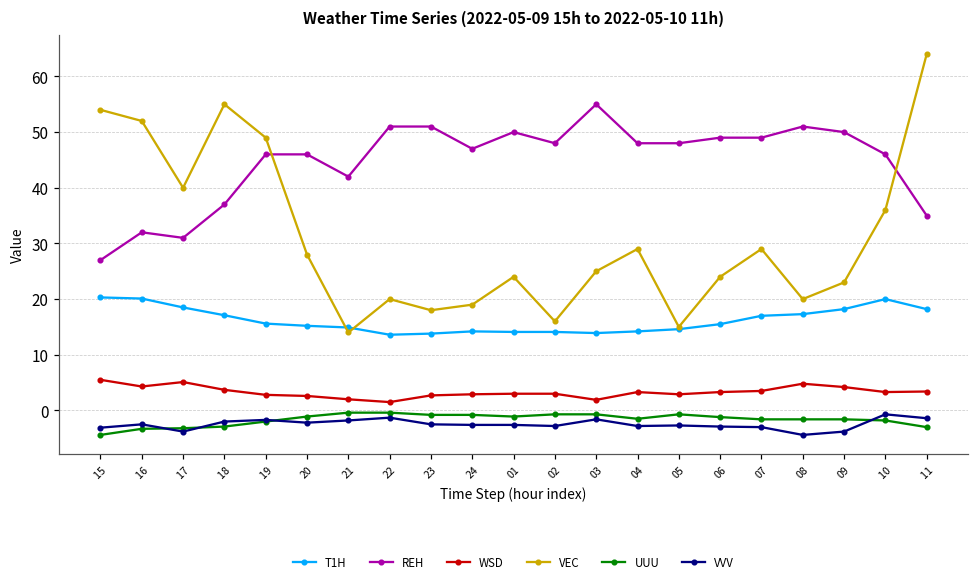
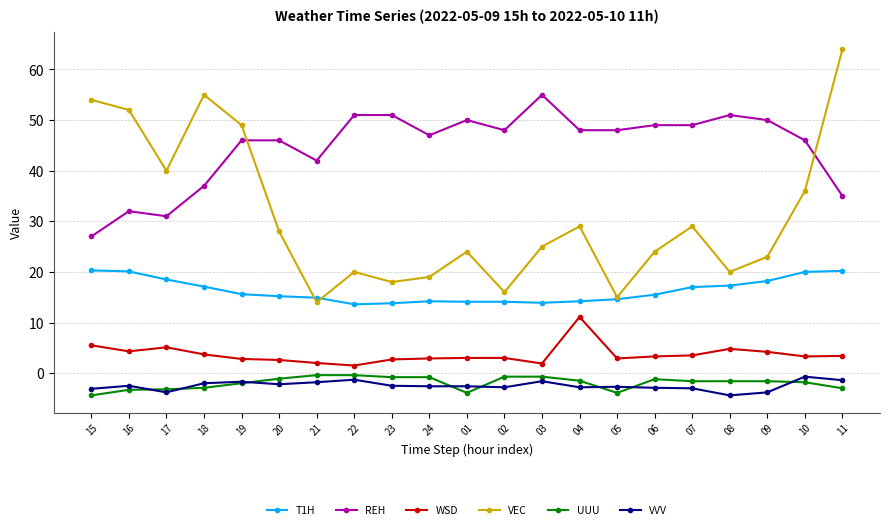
UUU, 01: -1 -> -4
WSD, 04: 3 -> 11
UUU, 05: -1 -> -4
T1H, 11: 18 -> 20
